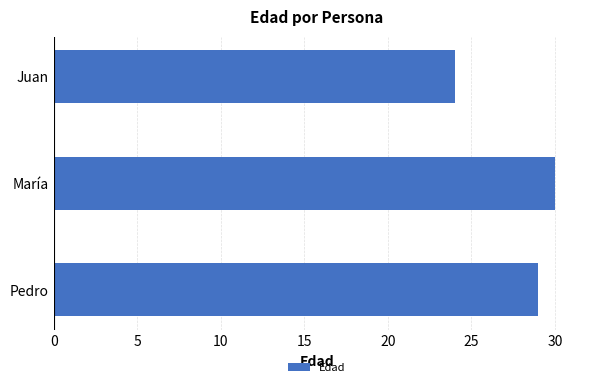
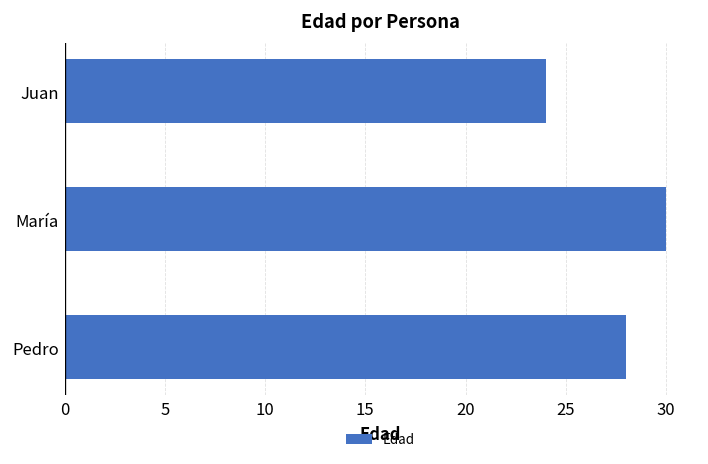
Pedro: 29 -> 28
